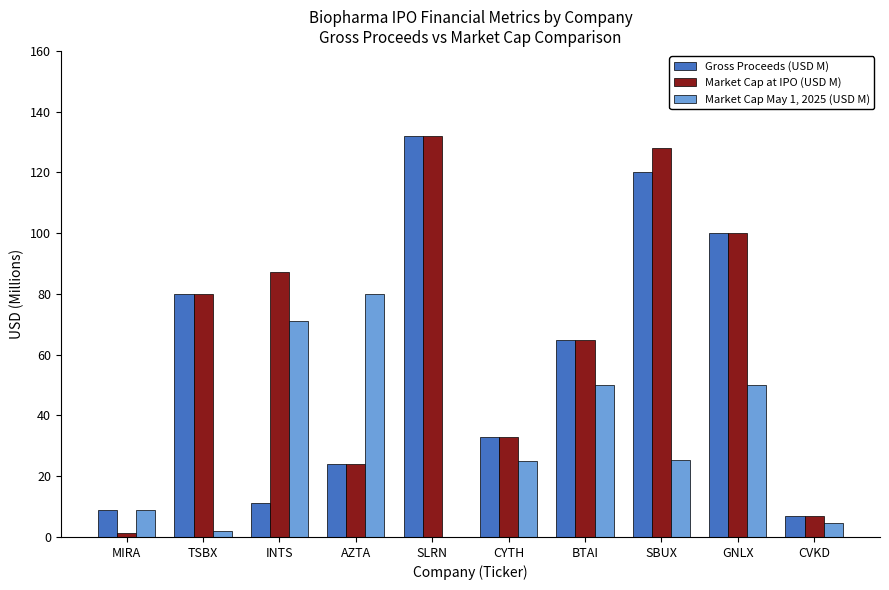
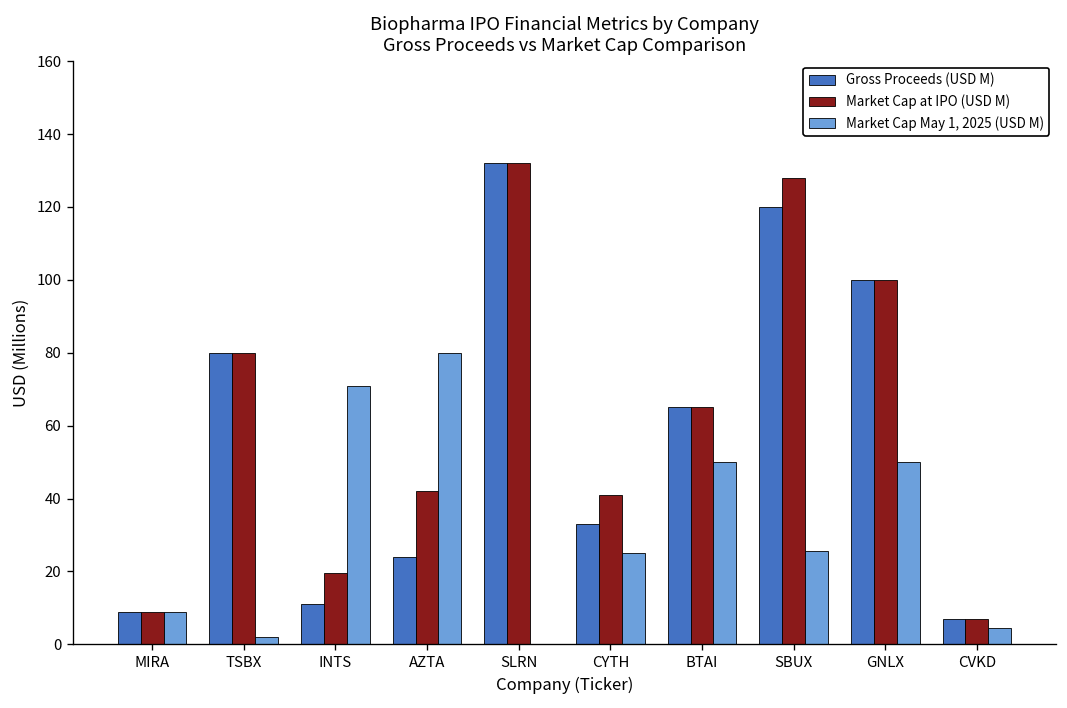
Market Cap at IPO (USD M), MIRA: 1 -> 9
Market Cap at IPO (USD M), INTS: 87 -> 20
Market Cap at IPO (USD M), AZTA: 24 -> 42
Market Cap at IPO (USD M), CYTH: 33 -> 41
